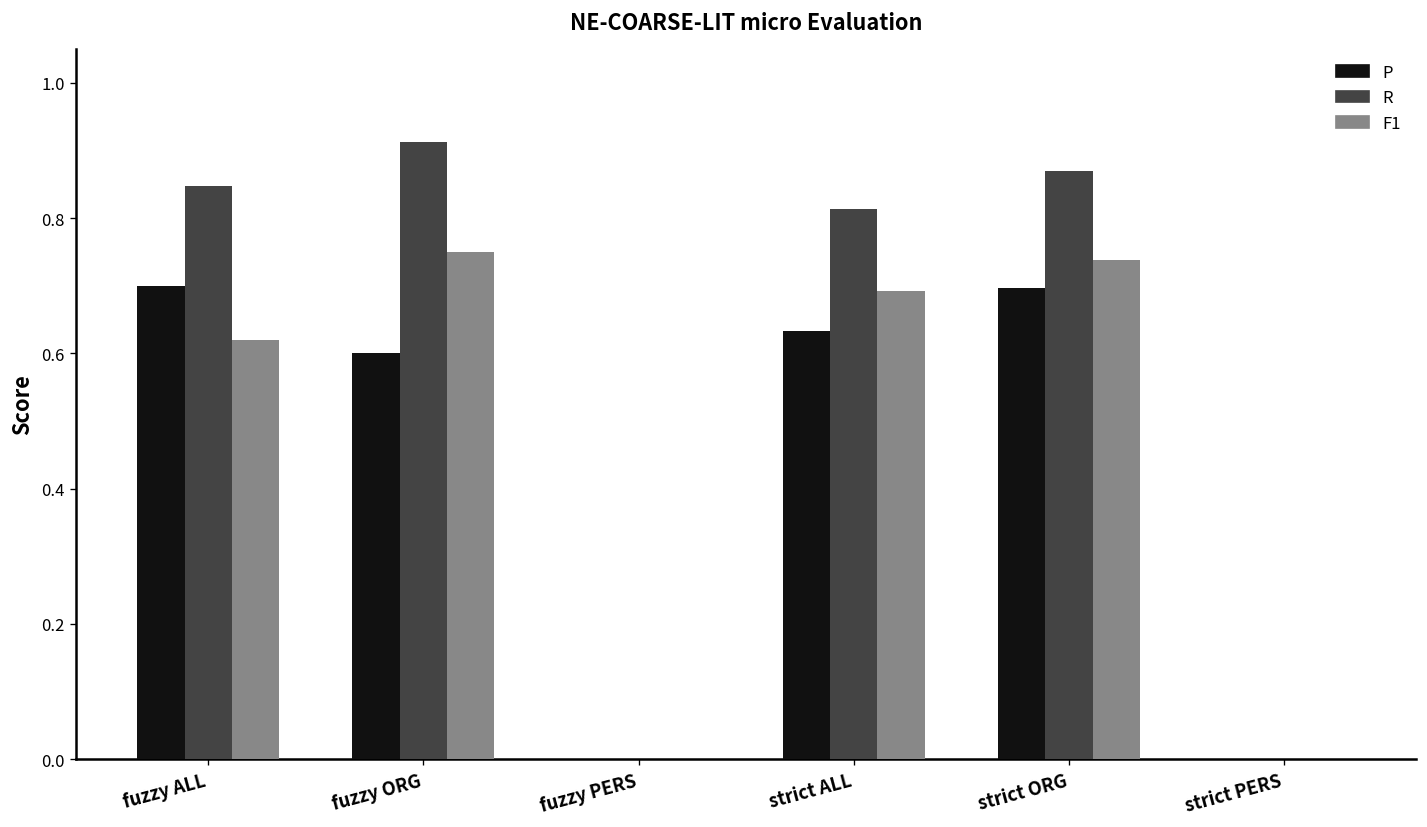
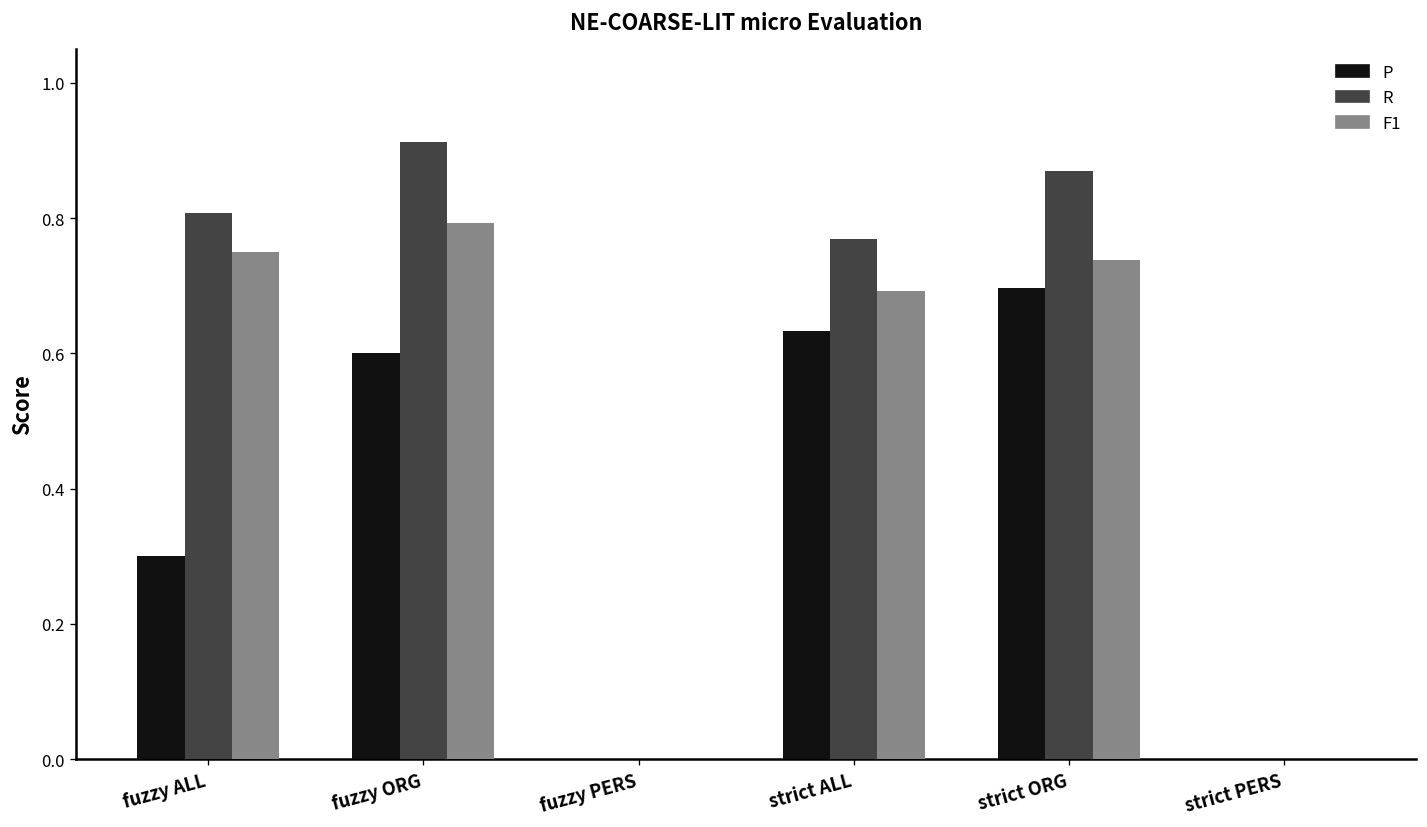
P, fuzzy ALL: 0.7 -> 0.3
R, fuzzy ALL: 0.85 -> 0.81
F1, fuzzy ALL: 0.62 -> 0.75
F1, fuzzy ORG: 0.75 -> 0.79
R, strict ALL: 0.81 -> 0.77
